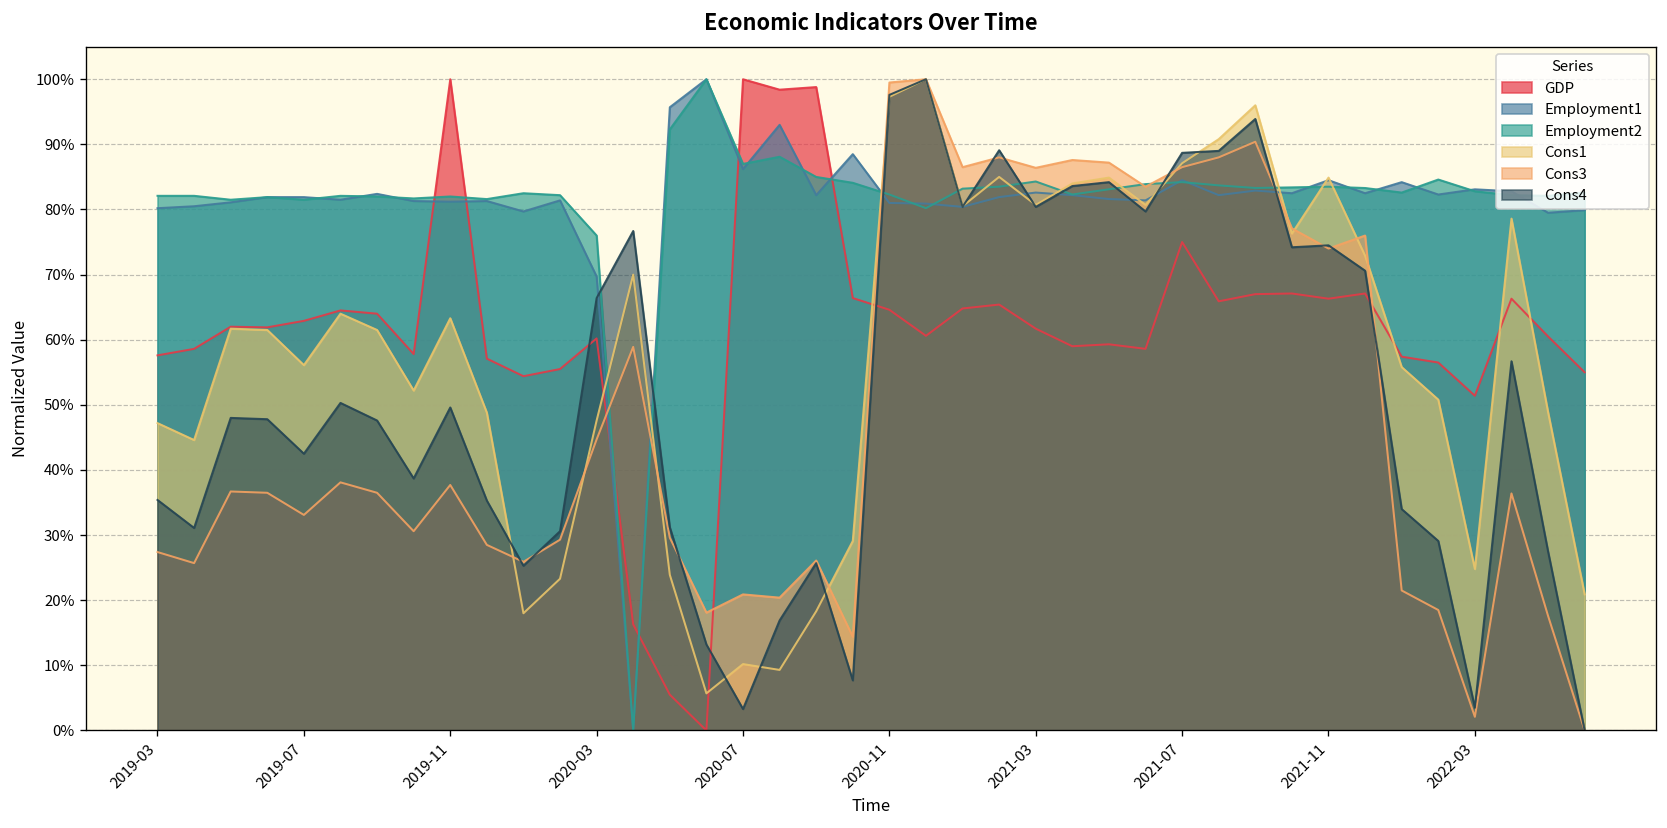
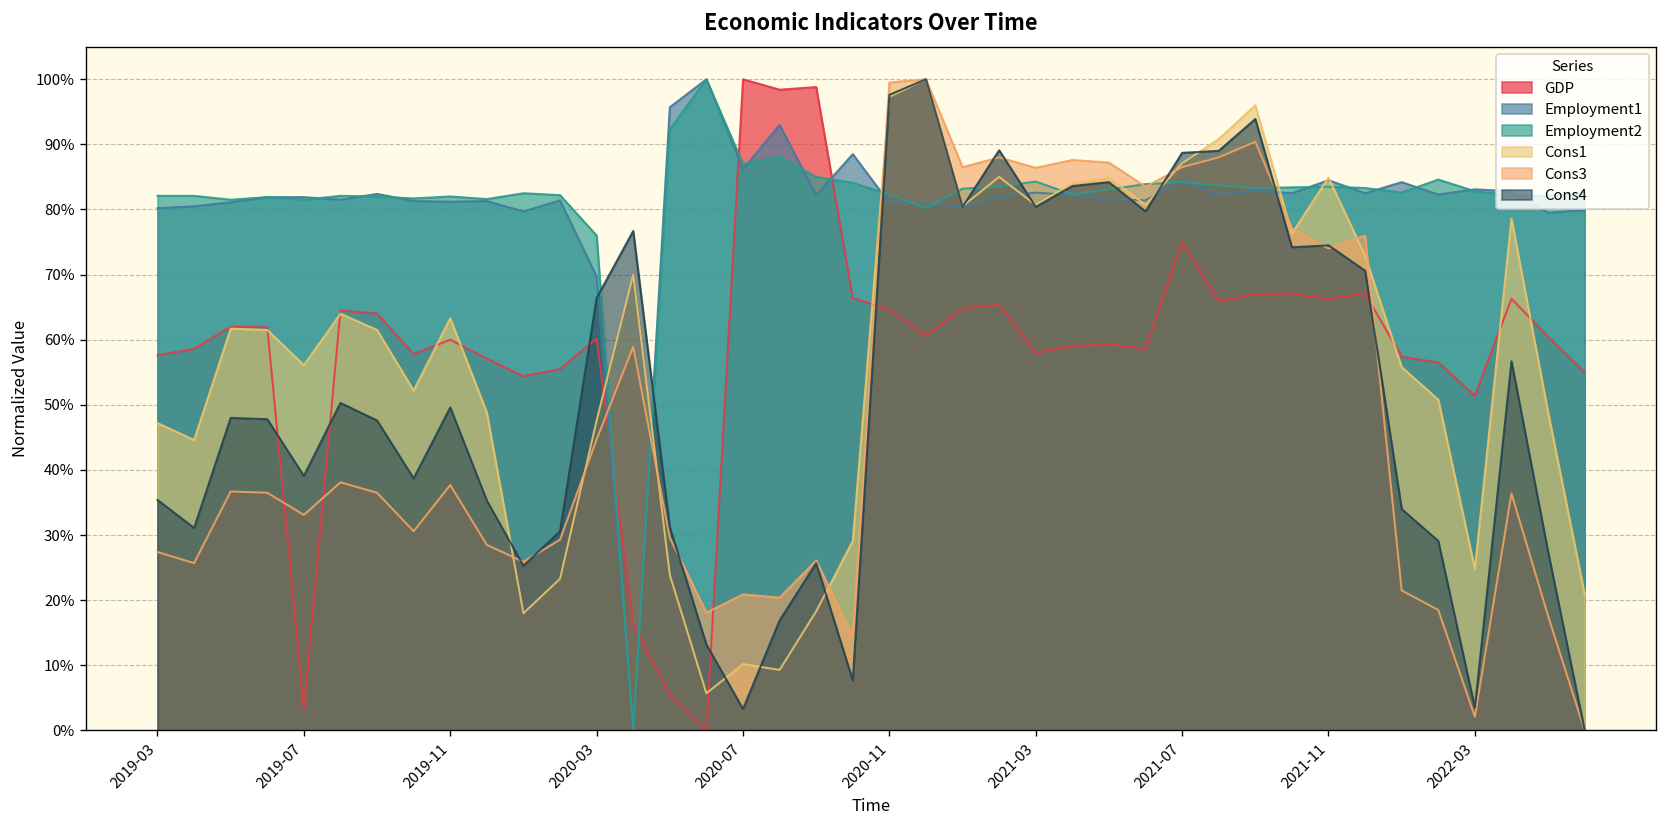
GDP, 2019-07: 63% -> 3%
Cons4, 2019-07: 43% -> 39%
GDP, 2019-11: 100% -> 60%
GDP, 2021-03: 62% -> 58%
